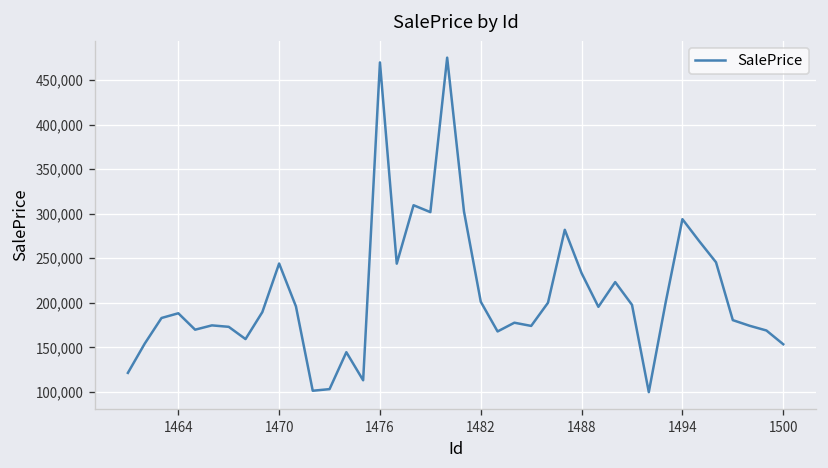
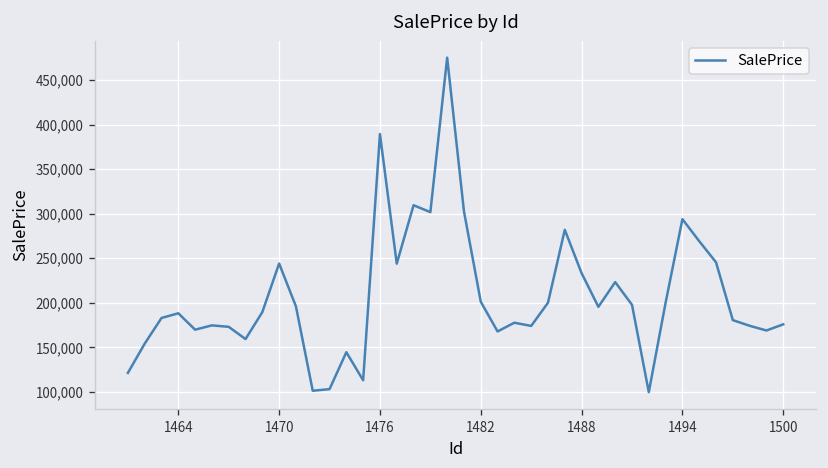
1476: 470,000 -> 390,000
1500: 150,000 -> 180,000
